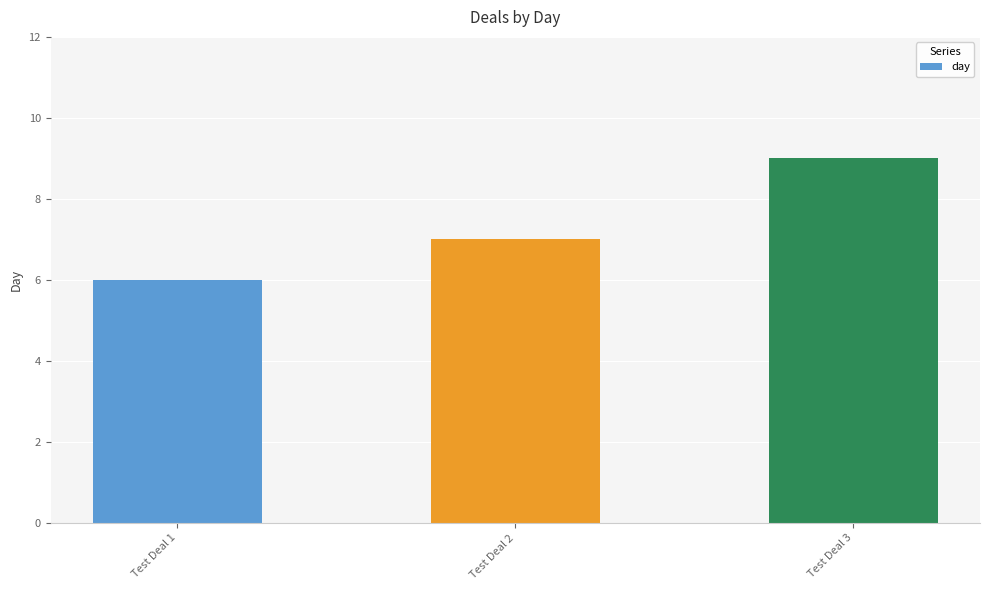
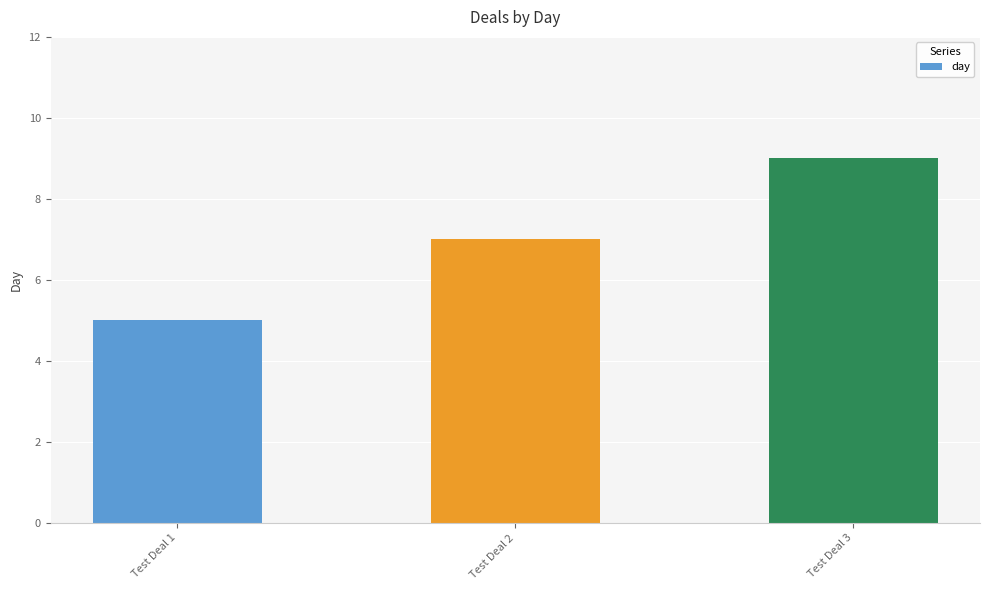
Test Deal 1: 6 -> 5
